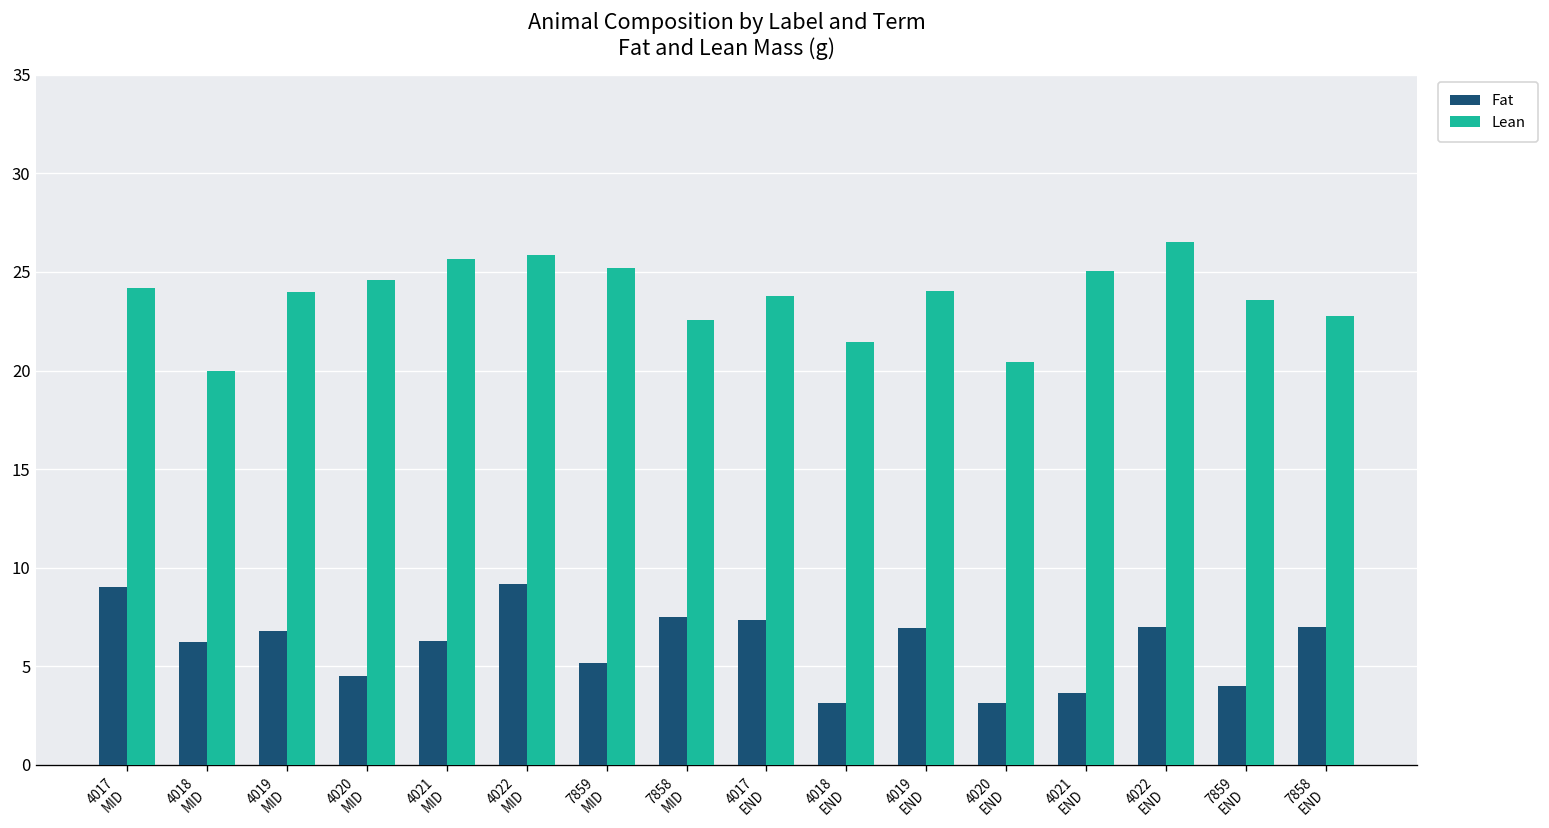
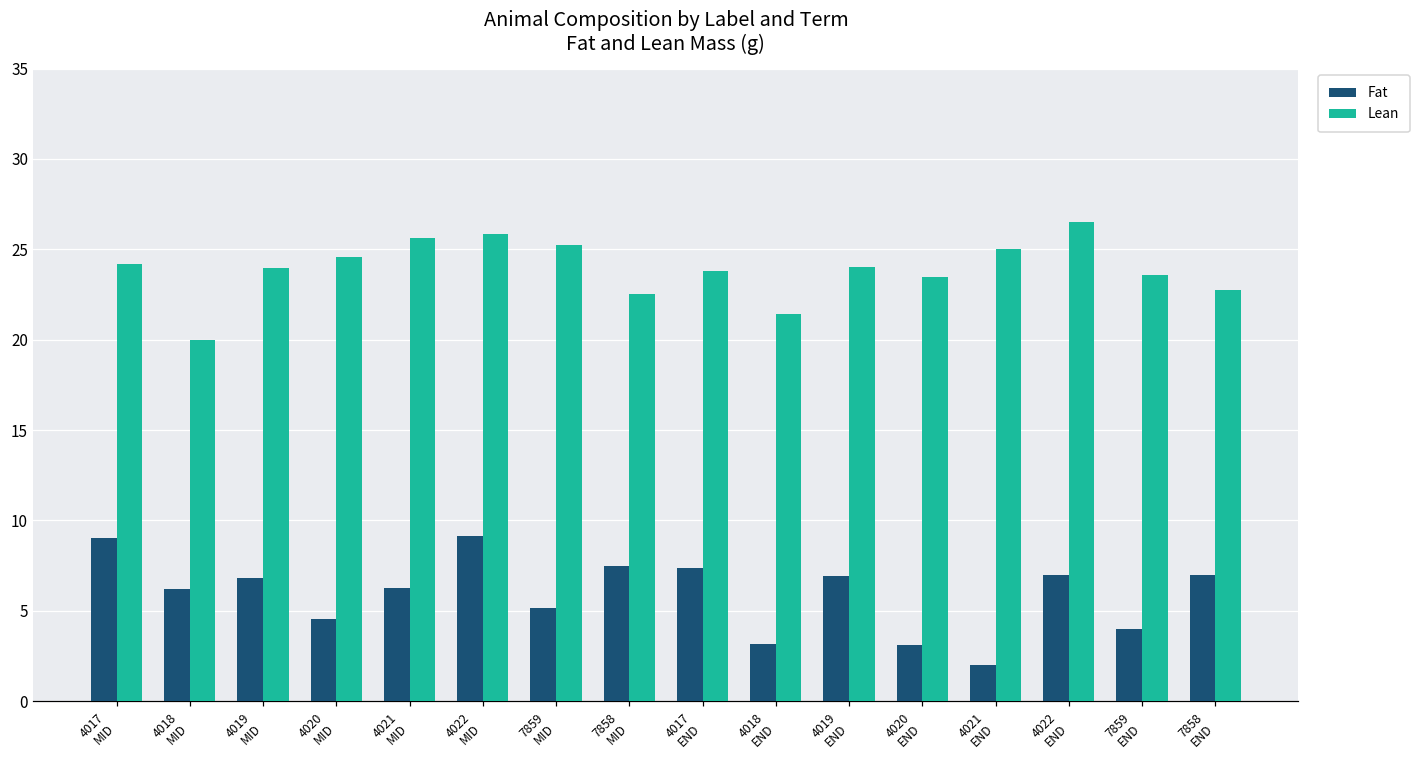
Lean, 4020 END: 20.4 -> 23.4
Fat, 4021 END: 3.6 -> 2.0
